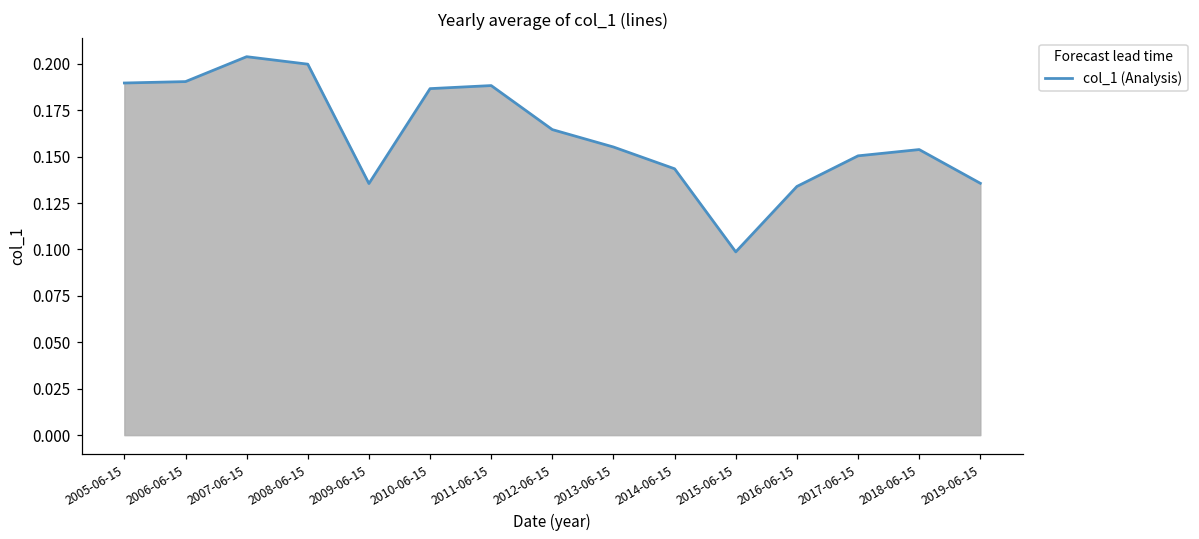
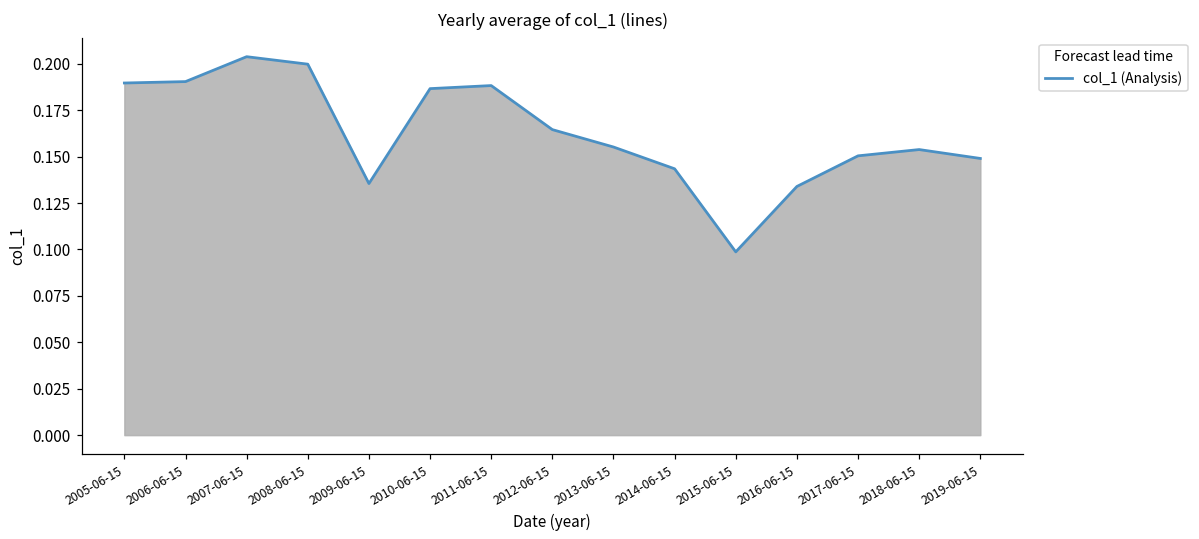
2019-06-15: 0.136 -> 0.149
